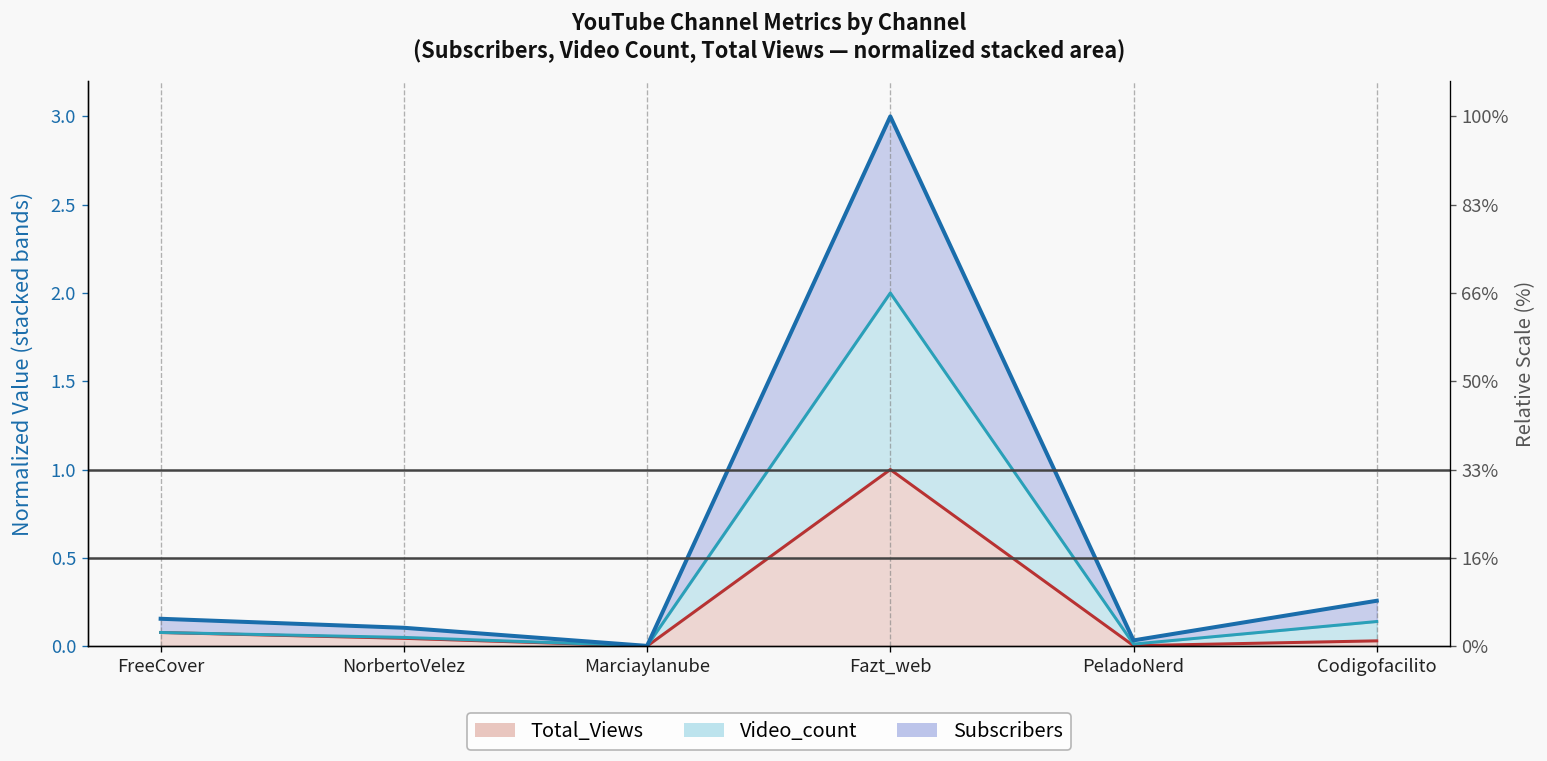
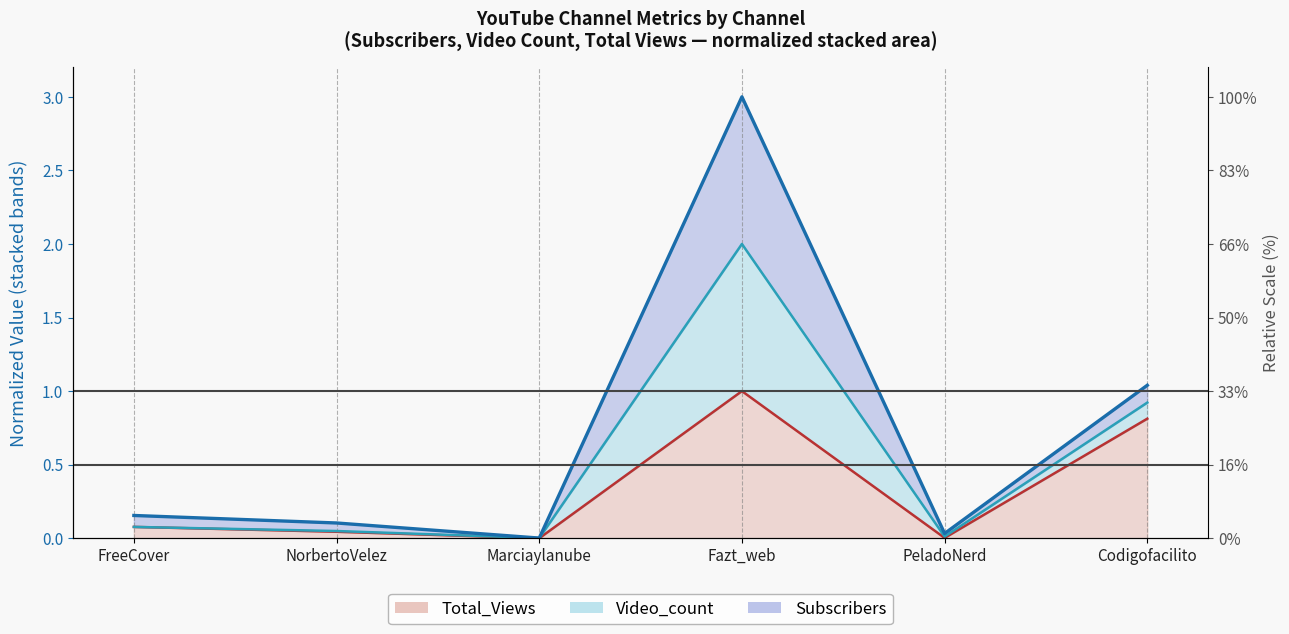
Total_Views, Codigofacilito: 0.03 -> 0.81
